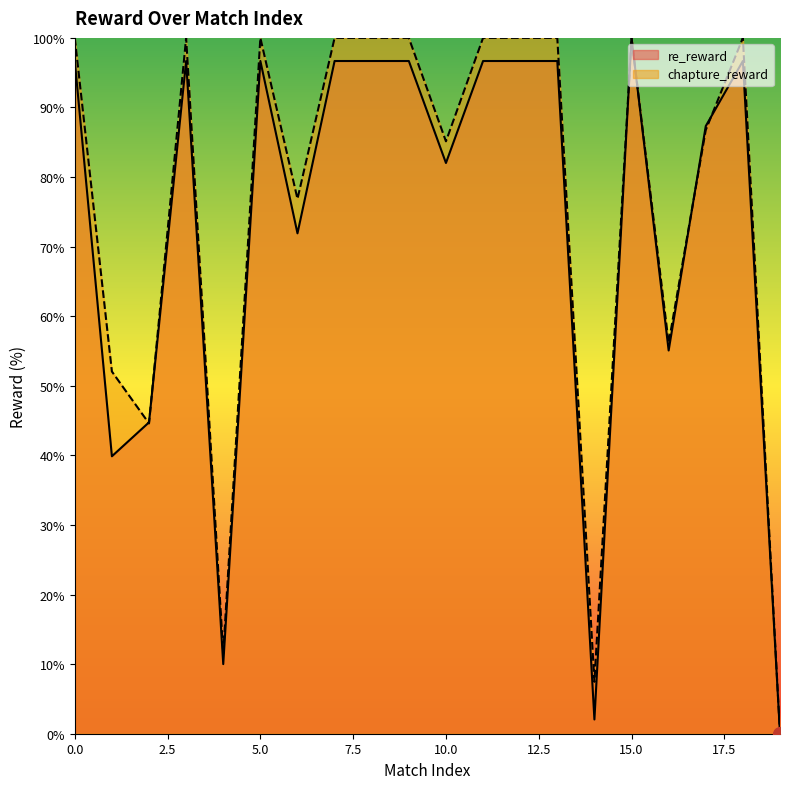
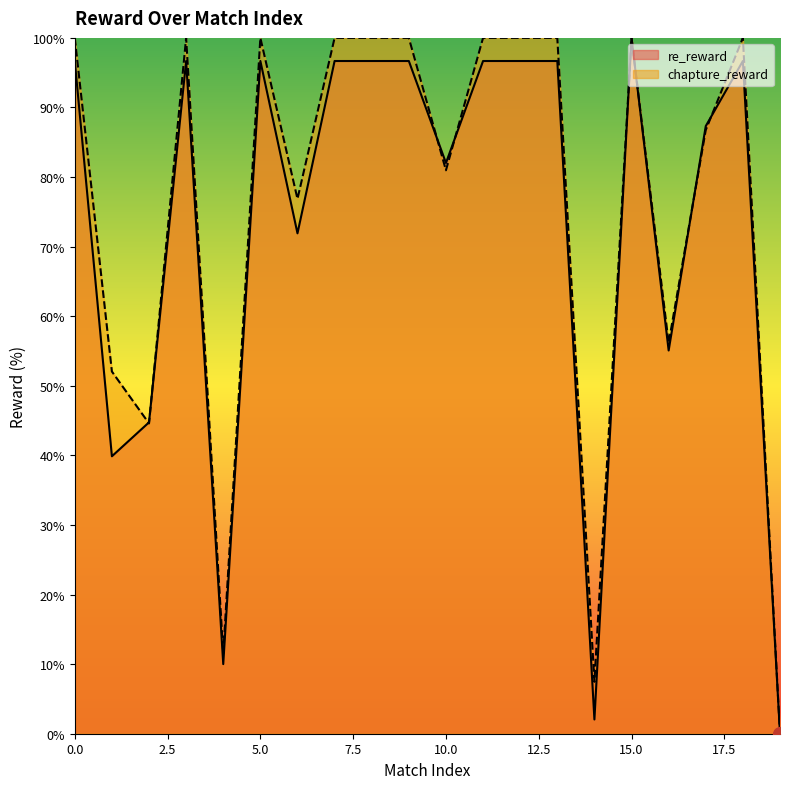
chapture_reward, 10.0: 85% -> 81%
